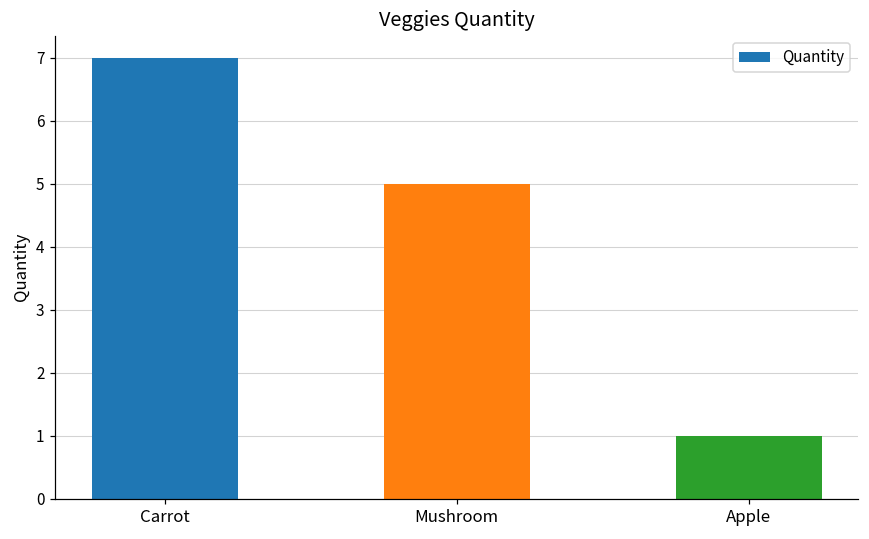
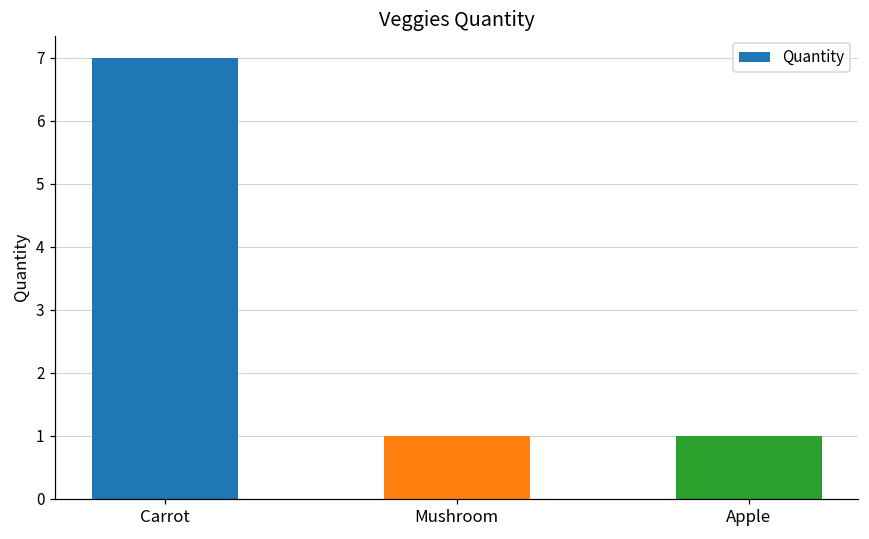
Mushroom: 5 -> 1
